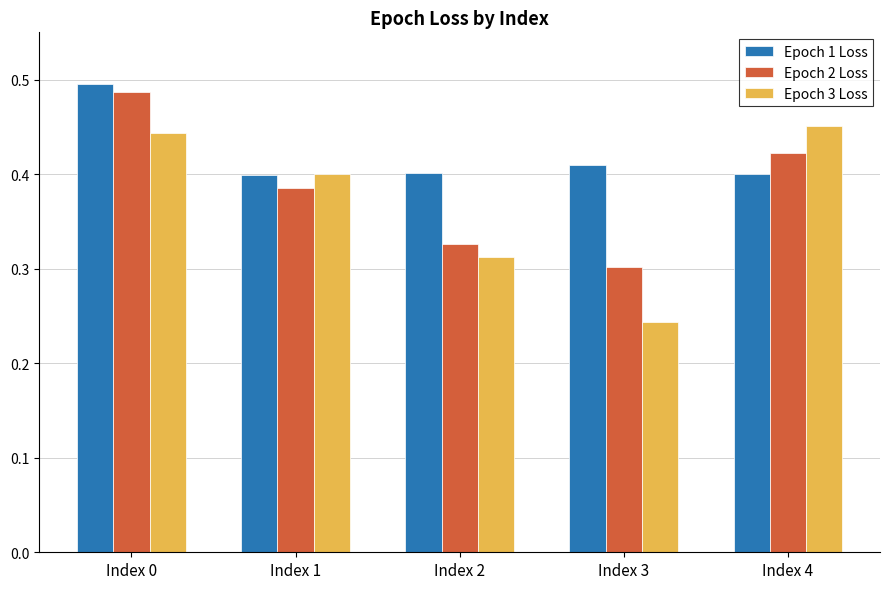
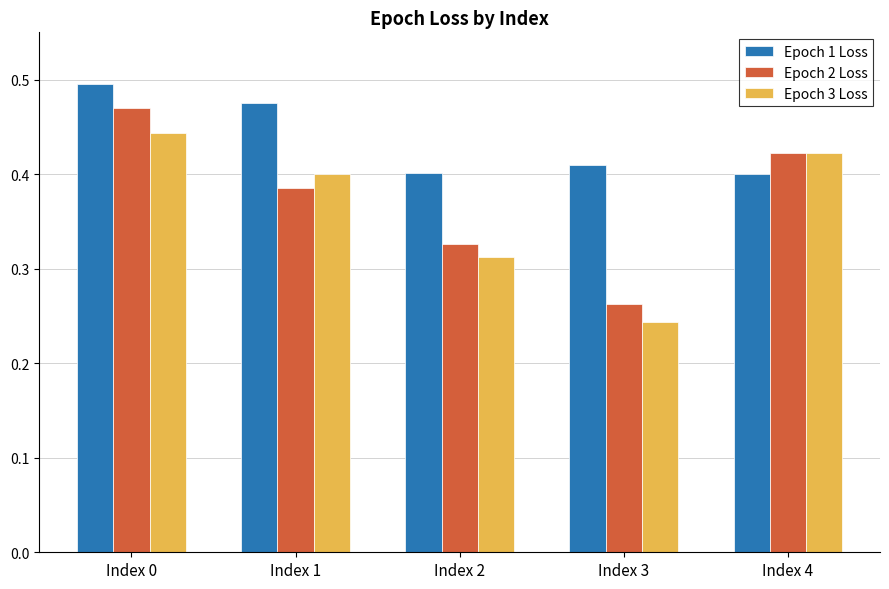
Epoch 2 Loss, Index 0: 0.49 -> 0.47
Epoch 1 Loss, Index 1: 0.40 -> 0.47
Epoch 2 Loss, Index 3: 0.30 -> 0.26
Epoch 3 Loss, Index 4: 0.45 -> 0.42
